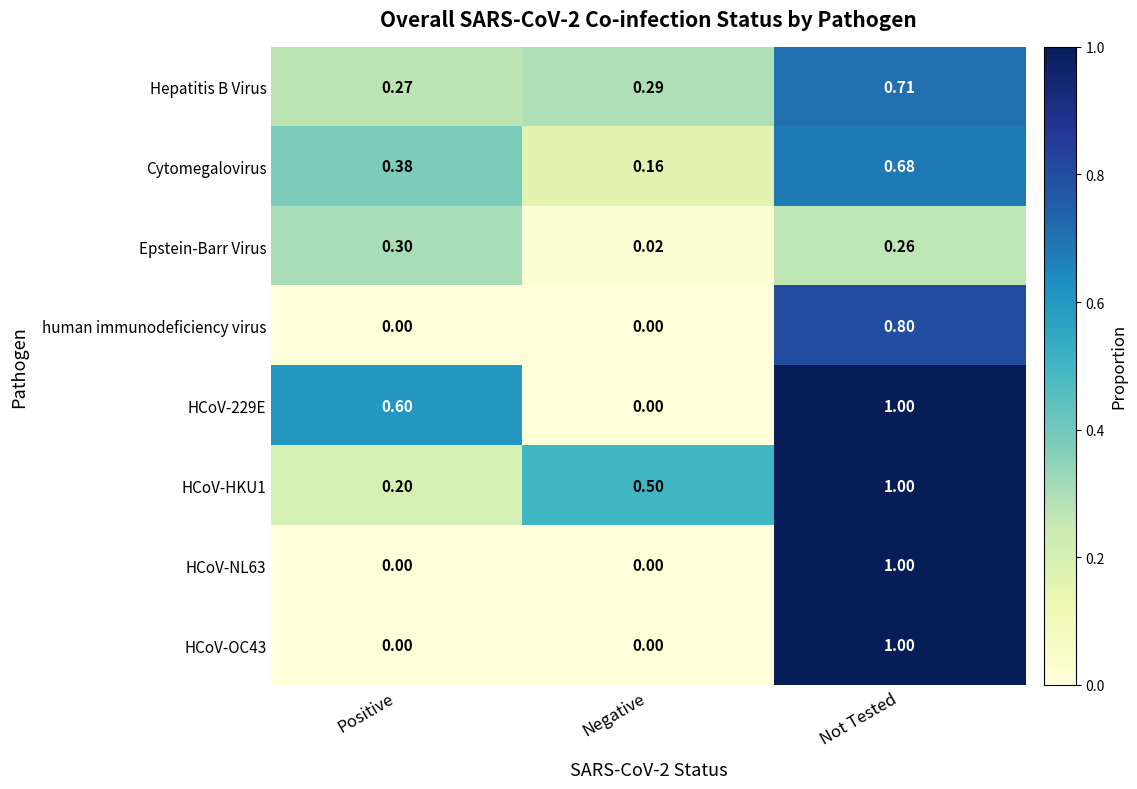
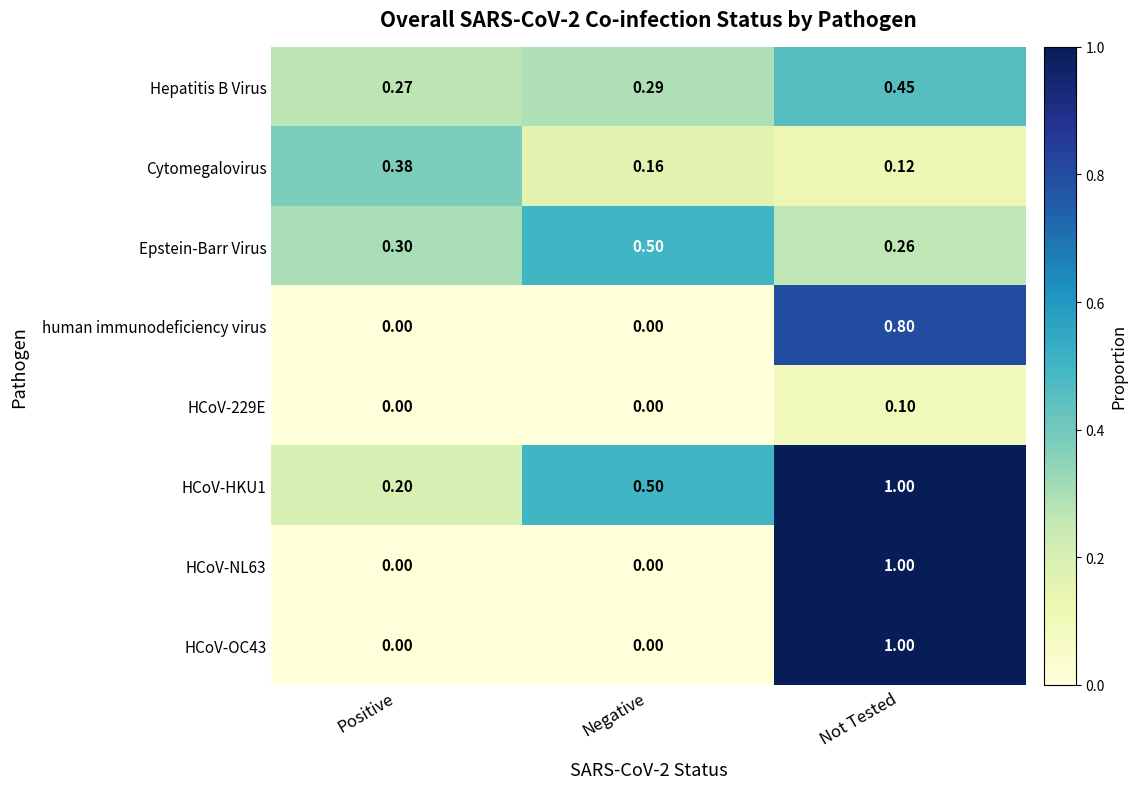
Hepatitis B Virus, Not Tested: 0.71 -> 0.45
Cytomegalovirus, Not Tested: 0.68 -> 0.12
Epstein-Barr Virus, Negative: 0.02 -> 0.50
HCoV-229E, Positive: 0.60 -> 0.00
HCoV-229E, Not Tested: 1.00 -> 0.10
